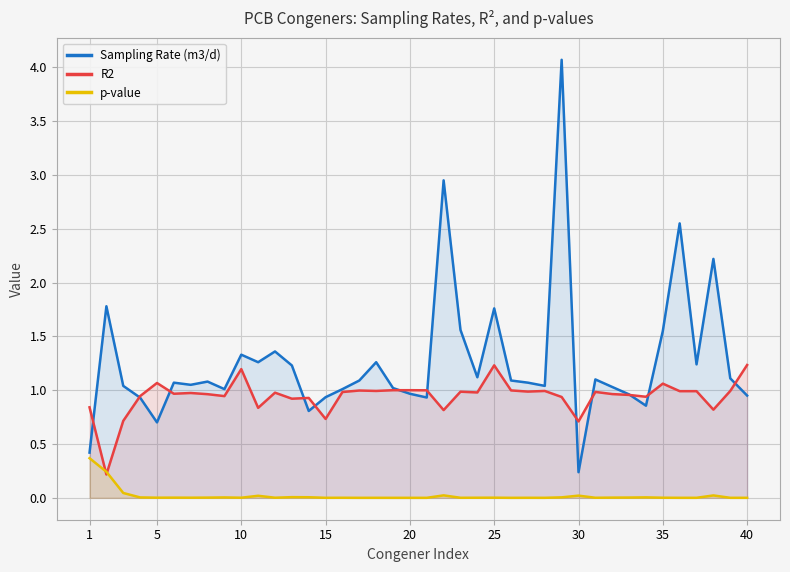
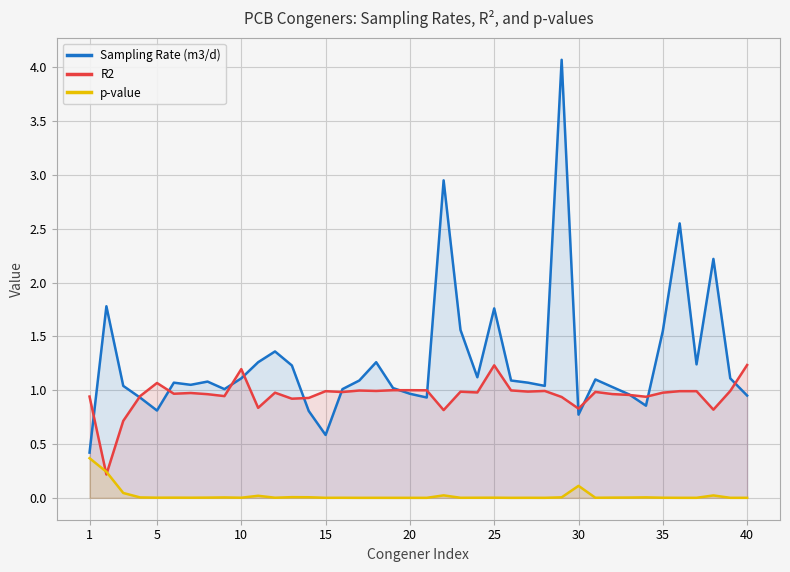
R2, 1: 0.84 -> 0.94
Sampling Rate (m3/d), 5: 0.70 -> 0.81
Sampling Rate (m3/d), 10: 1.33 -> 1.11
Sampling Rate (m3/d), 15: 0.94 -> 0.58
R2, 15: 0.73 -> 0.99
Sampling Rate (m3/d), 30: 0.24 -> 0.77
R2, 30: 0.71 -> 0.83
p-value, 30: 0.02 -> 0.11
R2, 35: 1.06 -> 0.98
